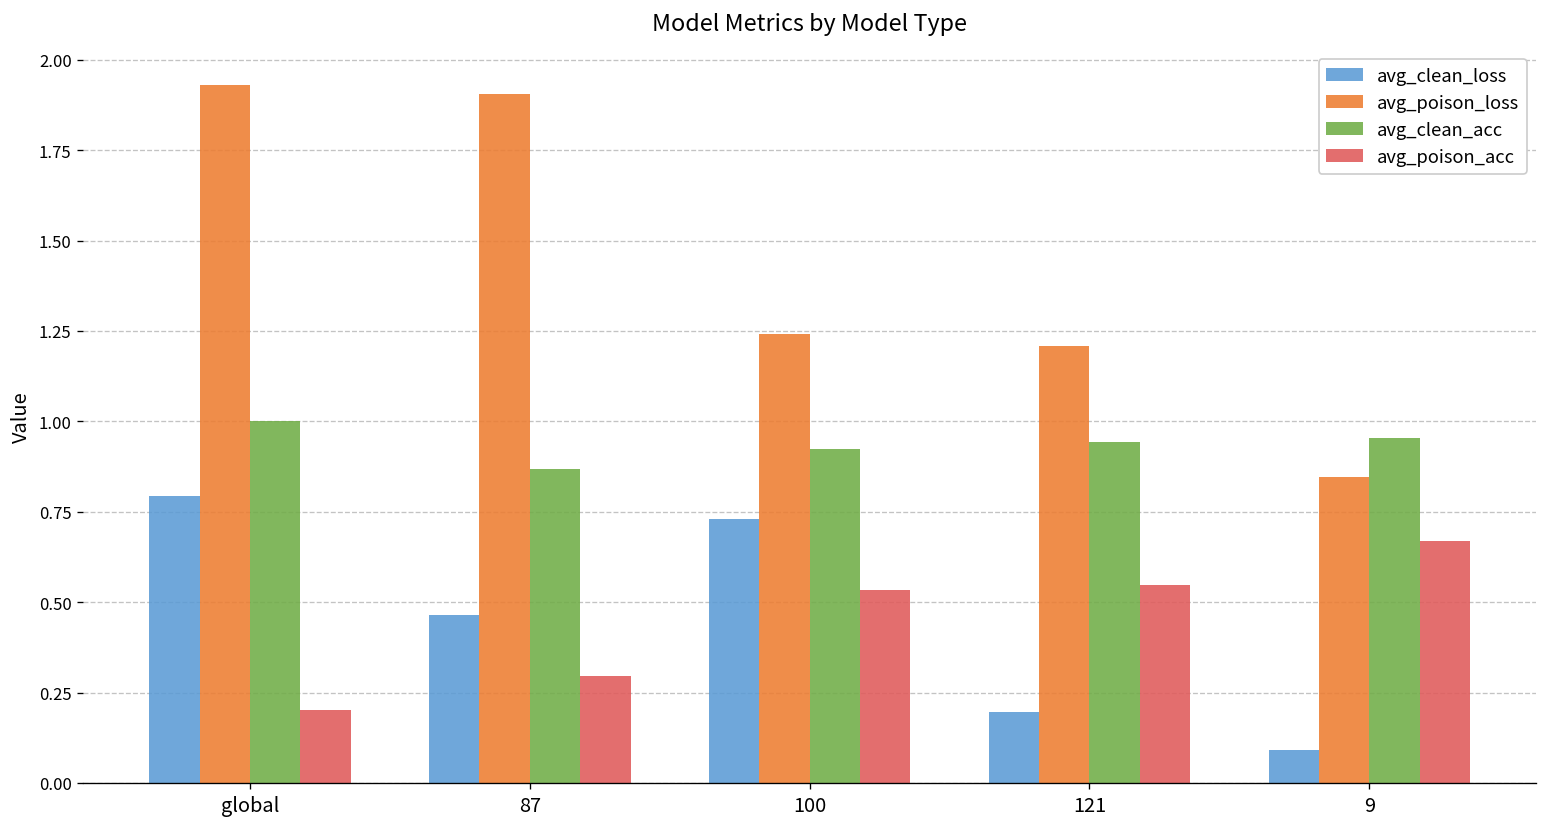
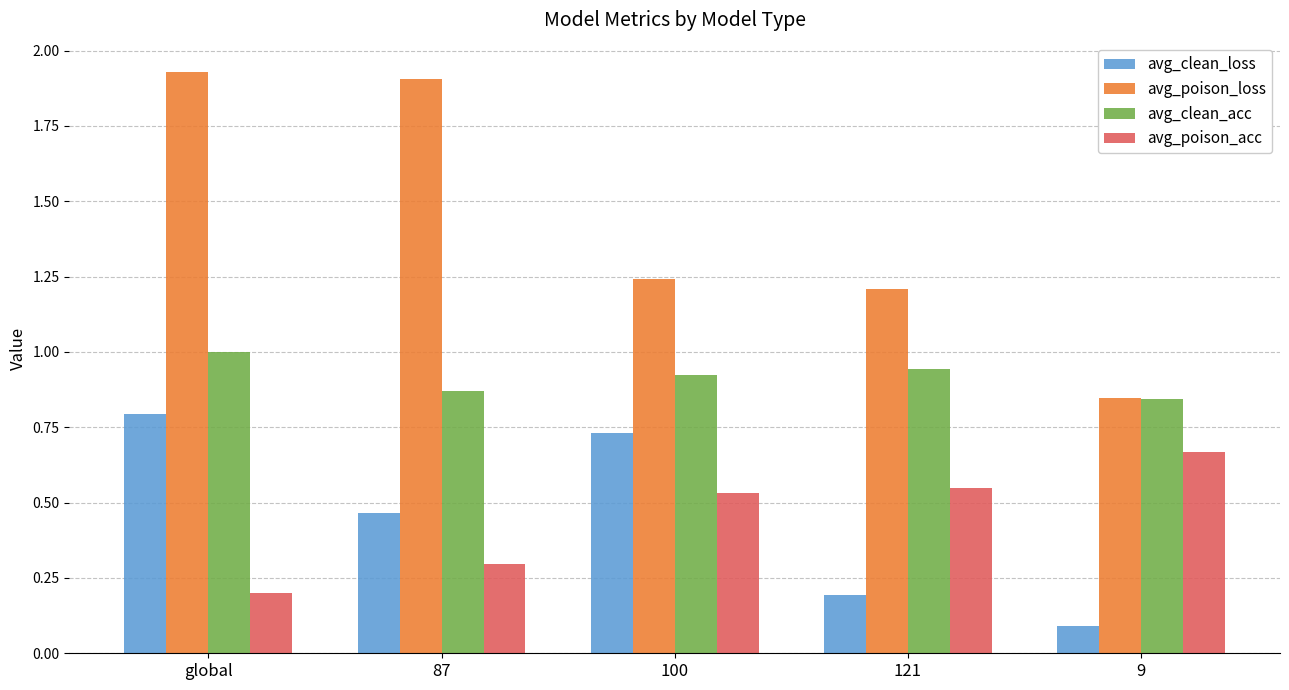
avg_clean_acc, 9: 0.95 -> 0.84
